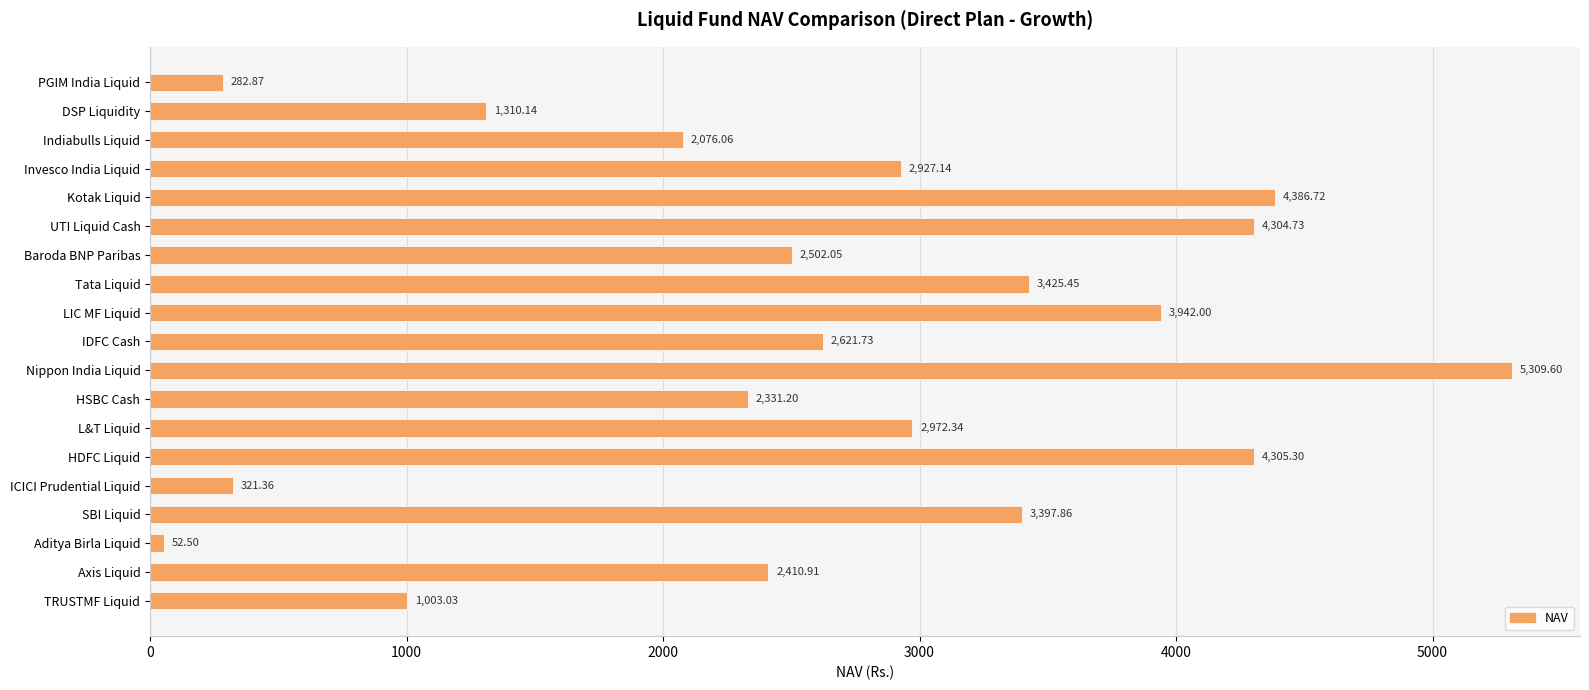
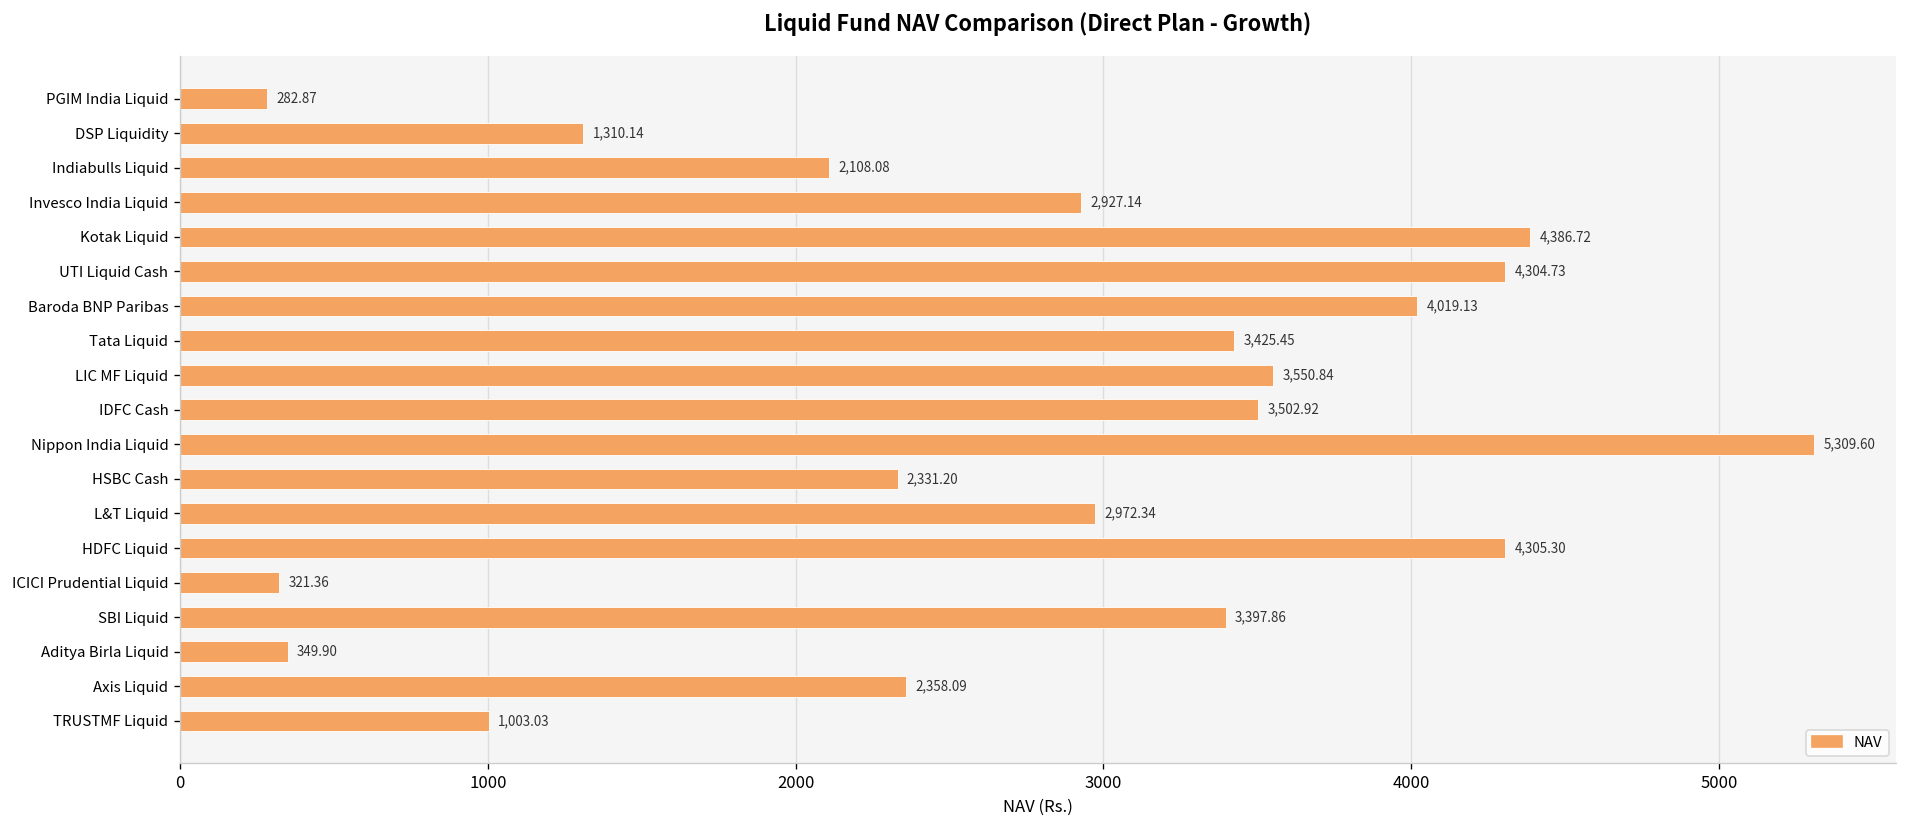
Indiabulls Liquid: 2,076.06 -> 2,108.08
Baroda BNP Paribas: 2,502.05 -> 4,019.13
LIC MF Liquid: 3,942.00 -> 3,550.84
IDFC Cash: 2,621.73 -> 3,502.92
Aditya Birla Liquid: 52.50 -> 349.90
Axis Liquid: 2,410.91 -> 2,358.09
